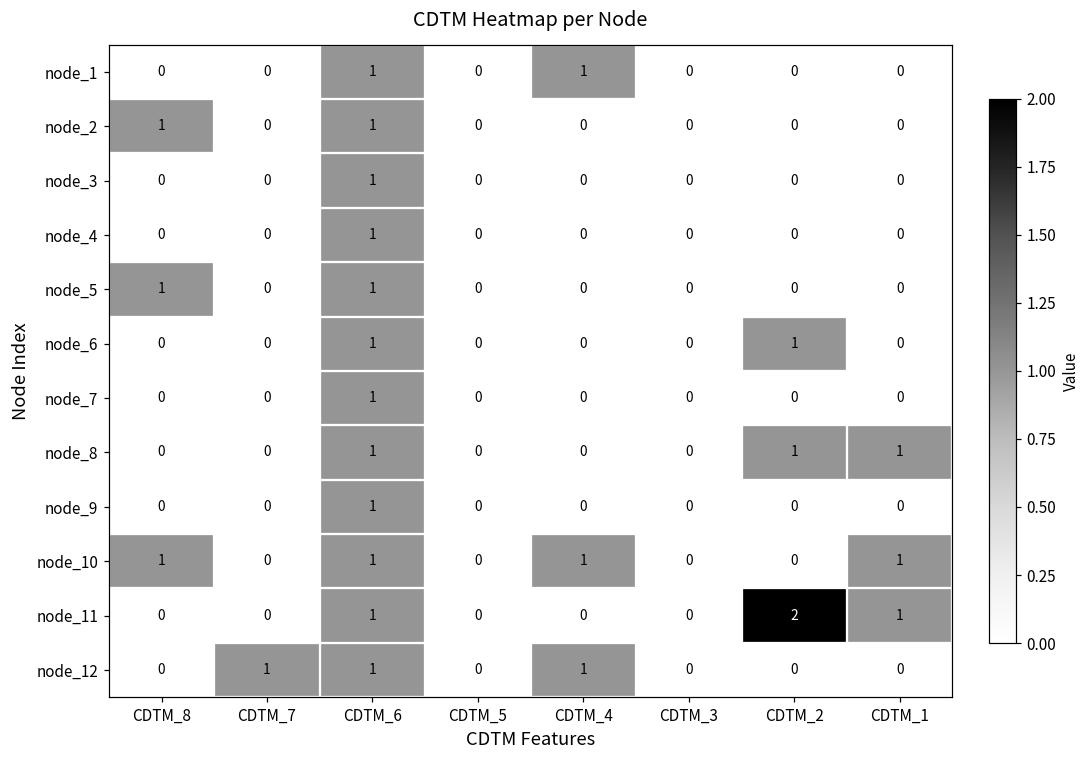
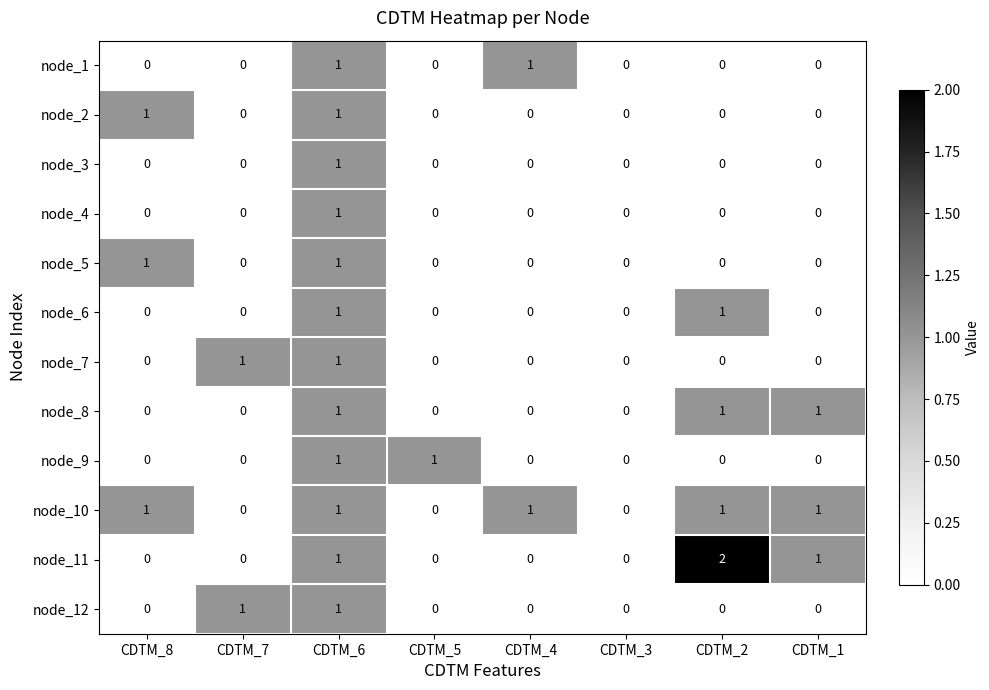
node_7, CDTM_7: 0 -> 1
node_9, CDTM_5: 0 -> 1
node_10, CDTM_2: 0 -> 1
node_12, CDTM_4: 1 -> 0
